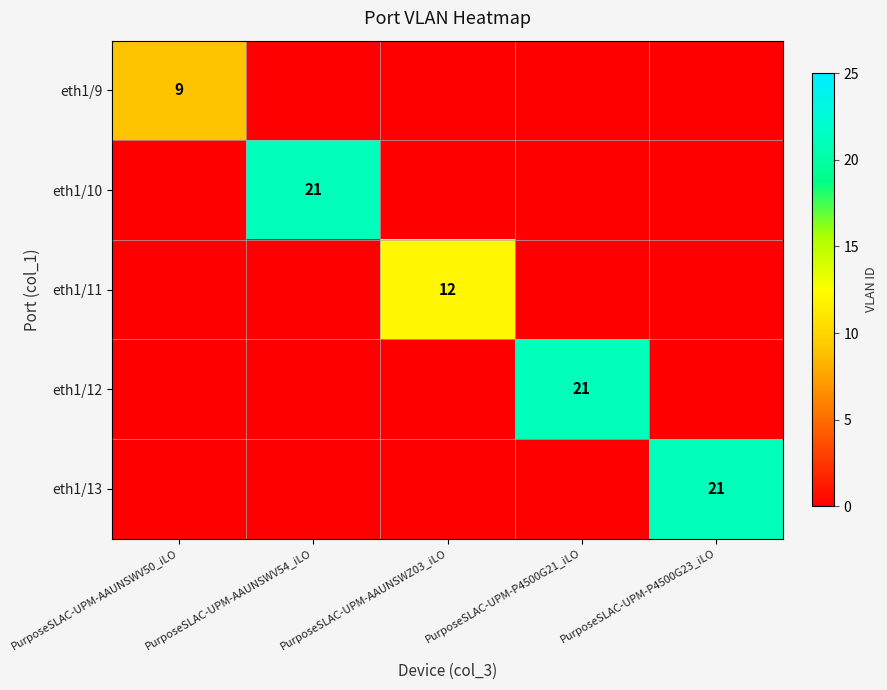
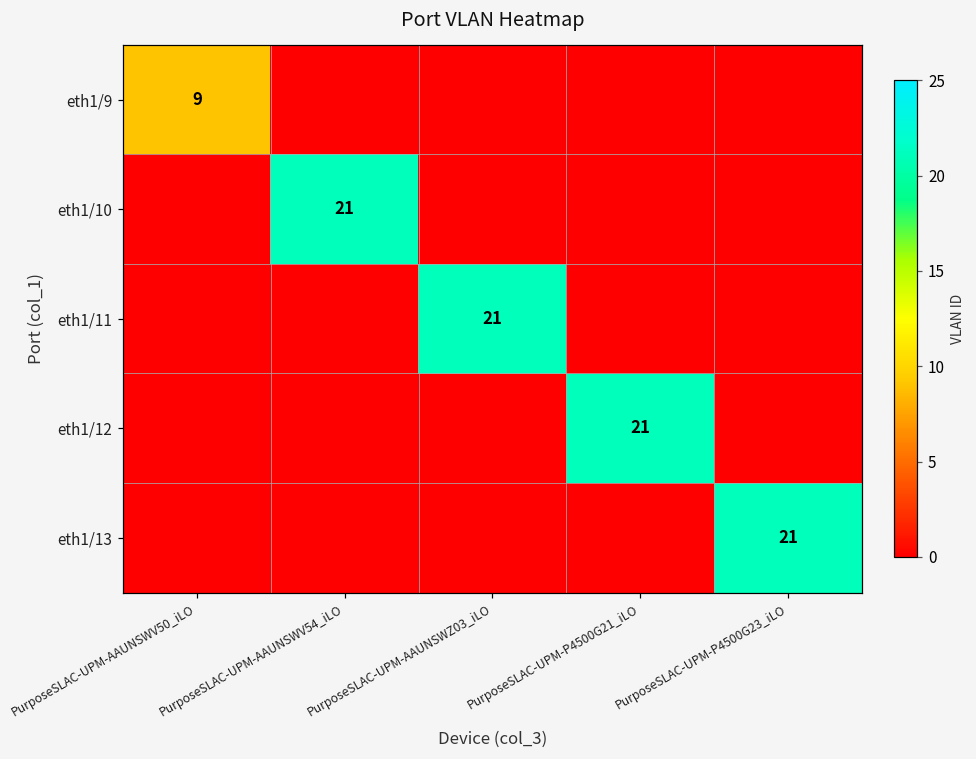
eth1/11, PurposeSLAC-UPM-AAUNSWZ03_iLO: 12 -> 21
